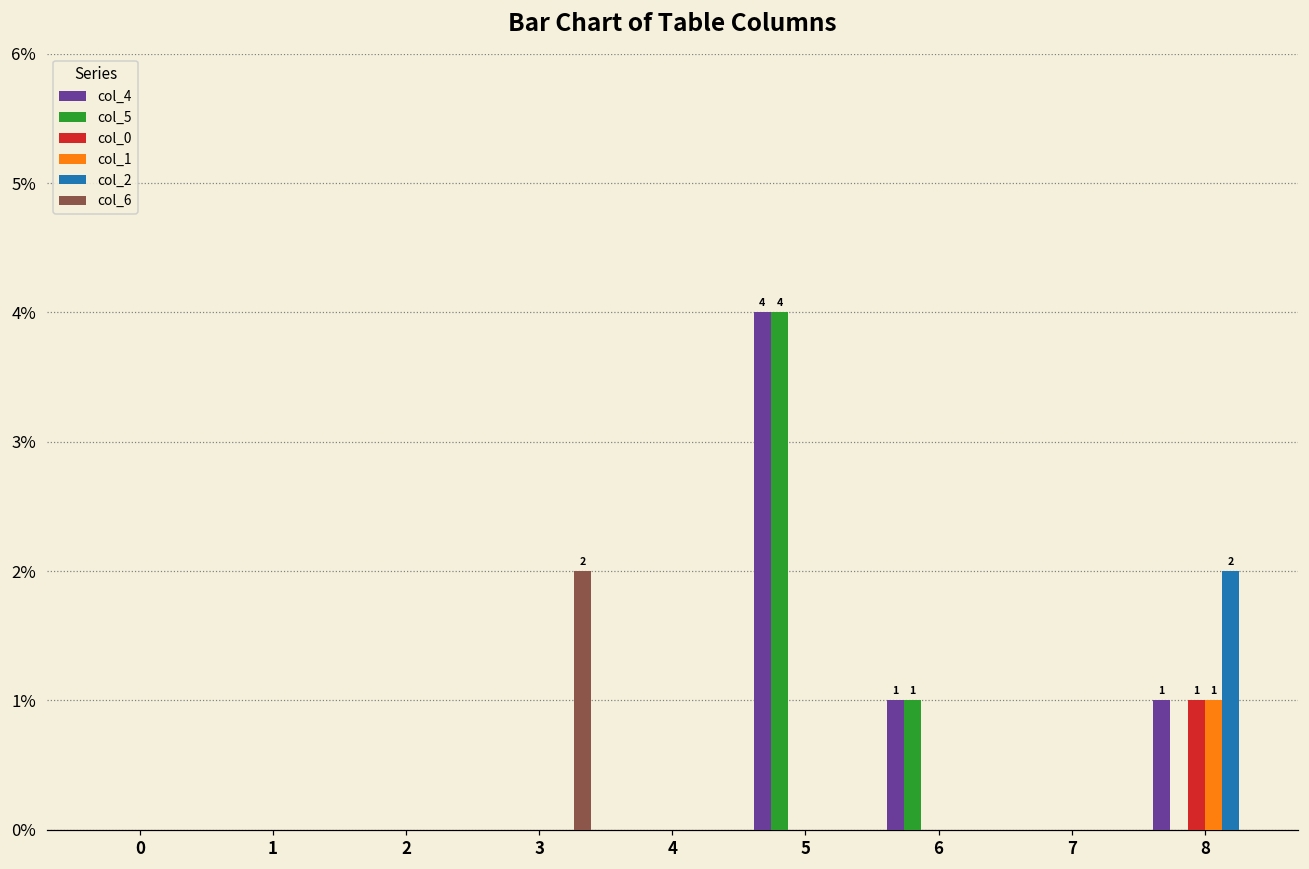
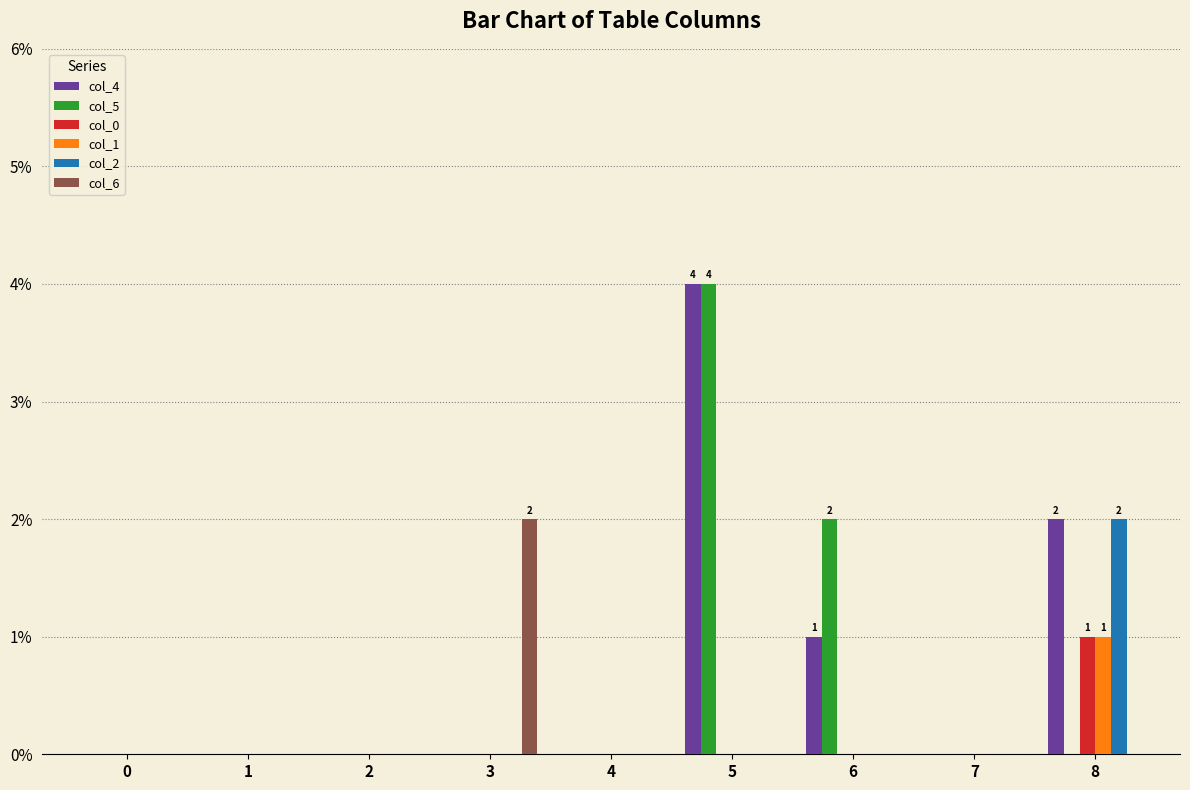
col_5, 6: 1 -> 2
col_4, 8: 1 -> 2
